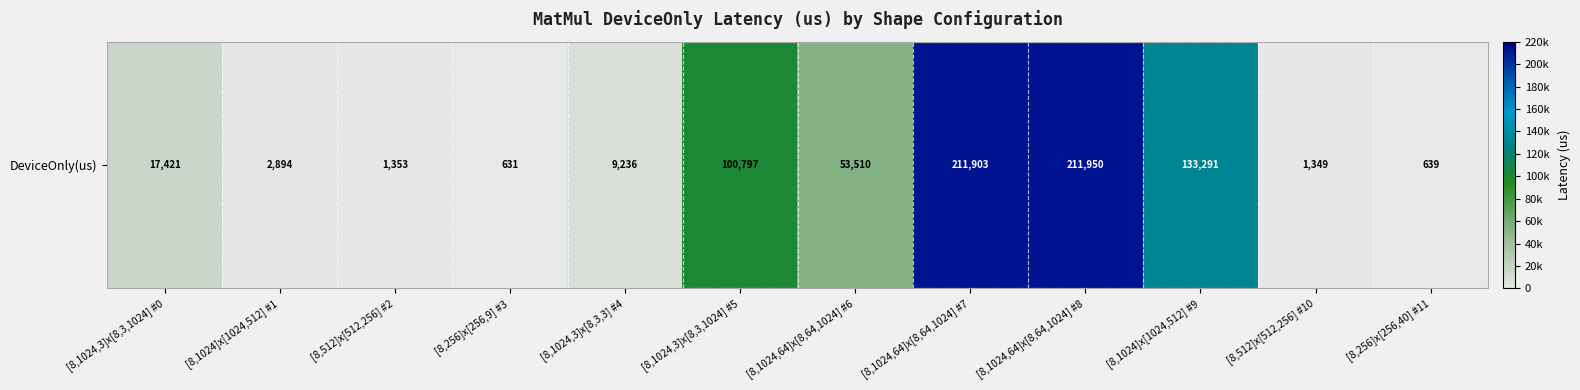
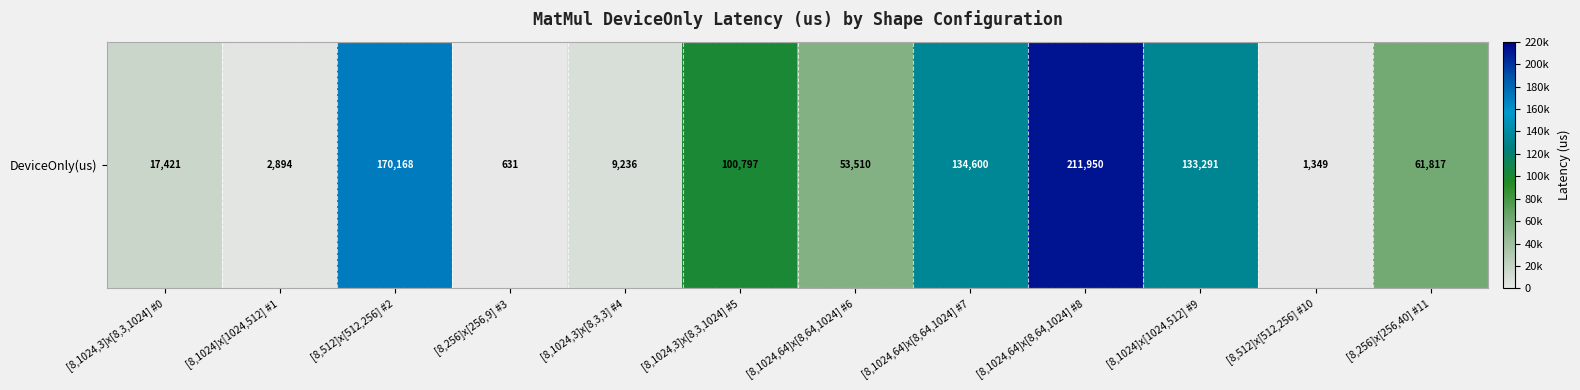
DeviceOnly(us), [8,512]x[512,256] #2: 1,353 -> 170,168
DeviceOnly(us), [8,1024,64]x[8,64,1024] #7: 211,903 -> 134,600
DeviceOnly(us), [8,256]x[256,40] #11: 639 -> 61,817
